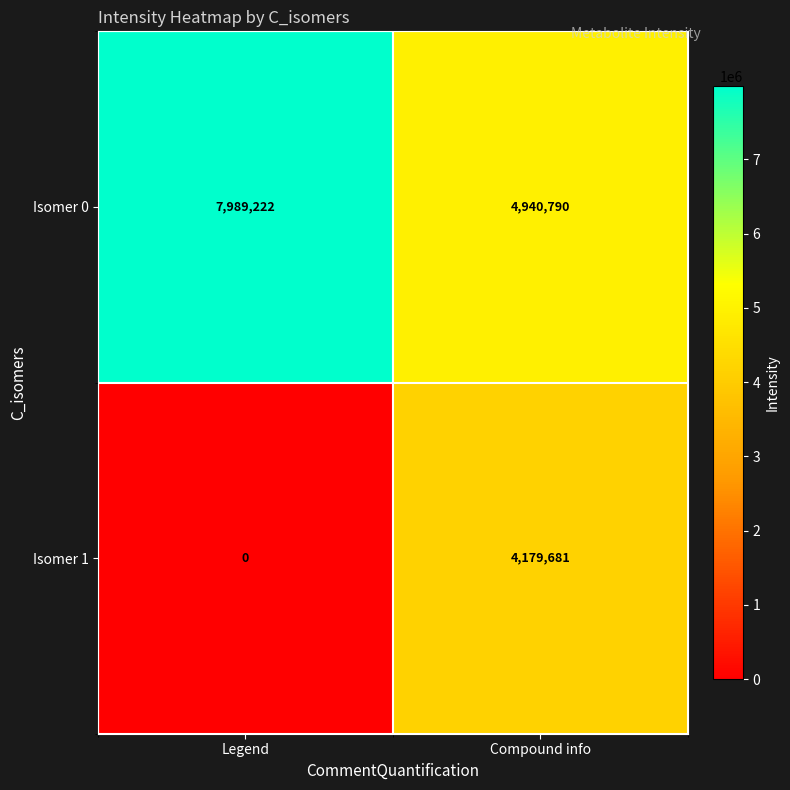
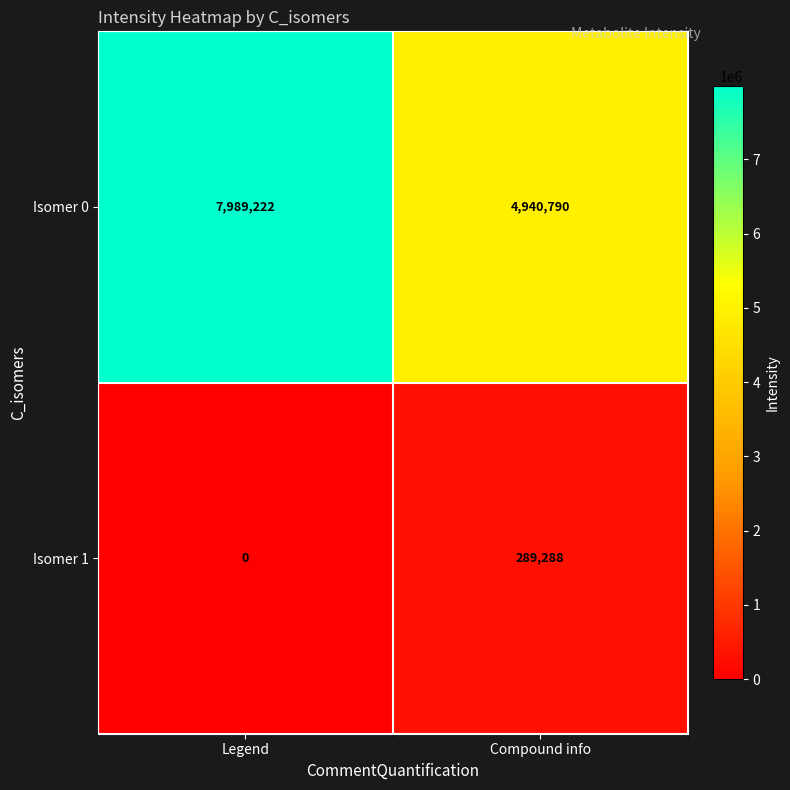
Isomer 1, Compound info: 4,179,681 -> 289,288
